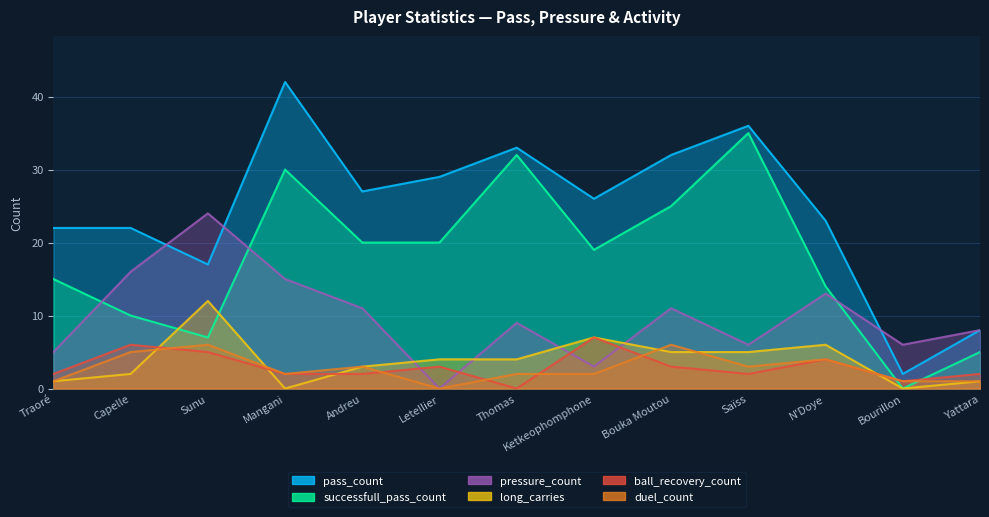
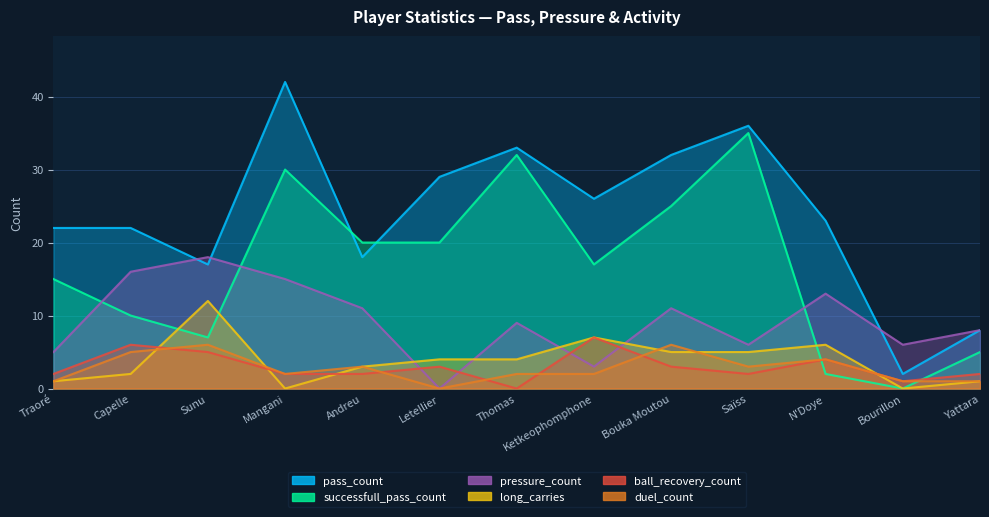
pressure_count, Sunu: 24 -> 18
pass_count, Andreu: 27 -> 18
successfull_pass_count, Ketkeophomphone: 19 -> 17
successfull_pass_count, N'Doye: 14 -> 2
